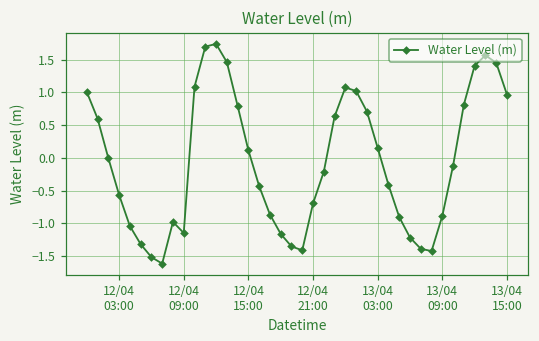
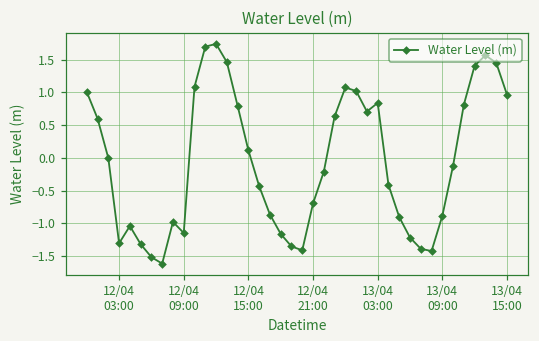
12/04 03:00: -0.6 -> -1.3
13/04 03:00: 0.2 -> 0.8
